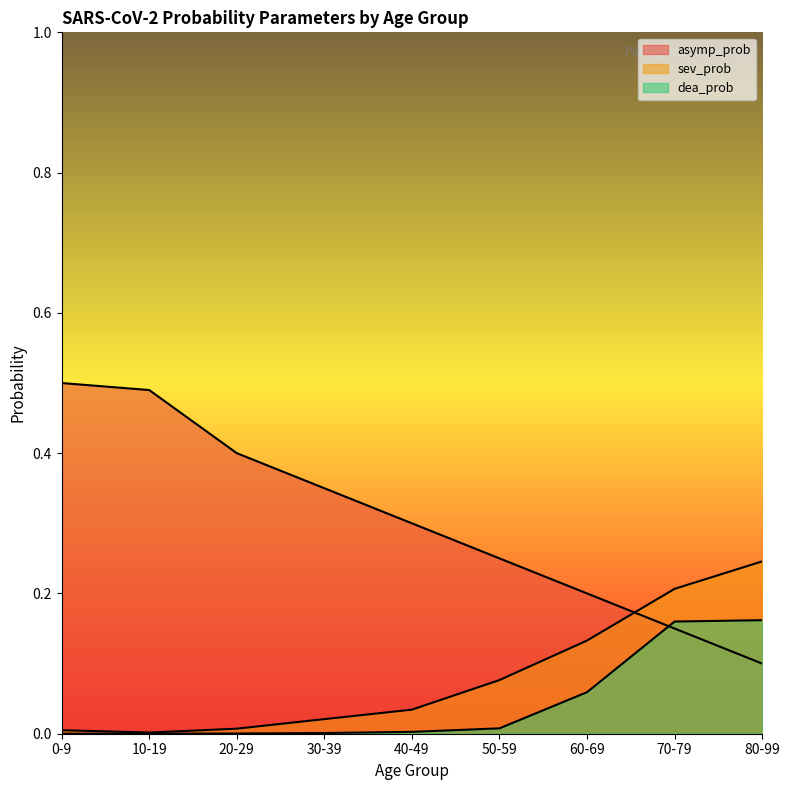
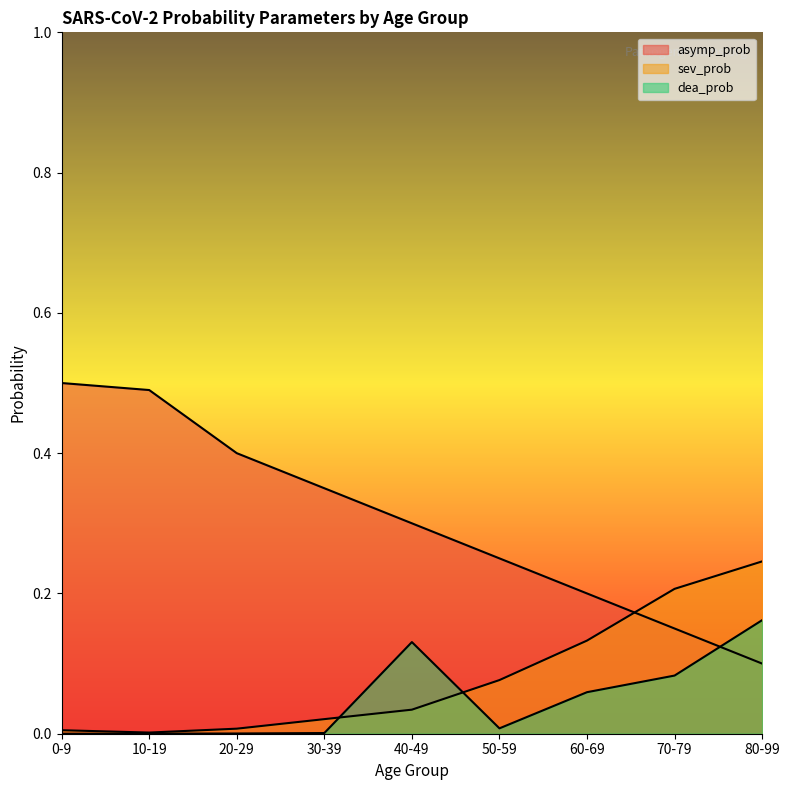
dea_prob, 40-49: 0.00 -> 0.13
dea_prob, 70-79: 0.16 -> 0.08
